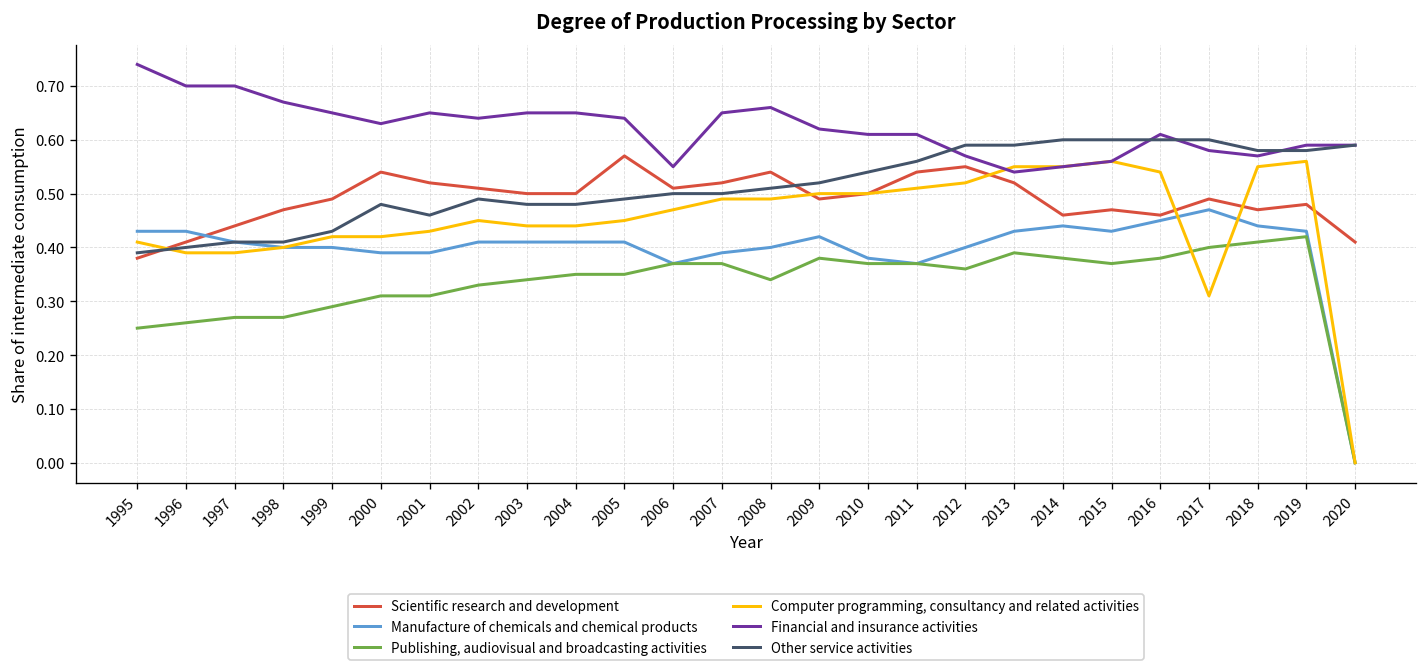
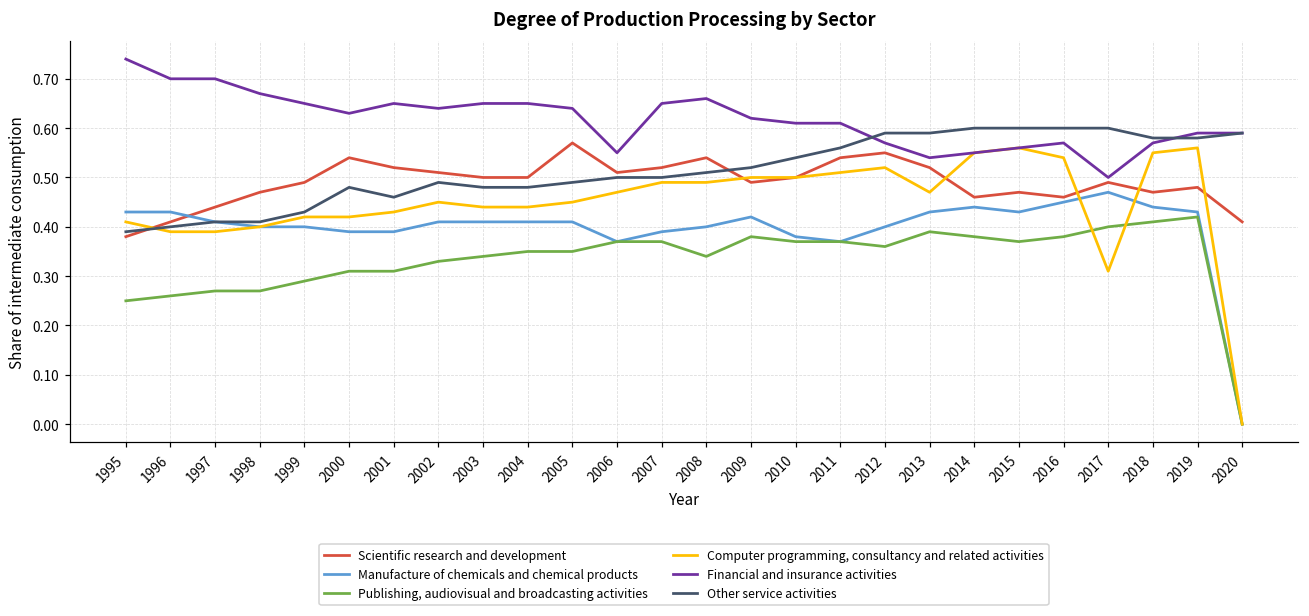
Computer programming, consultancy and related activities, 2013: 0.55 -> 0.47
Financial and insurance activities, 2016: 0.61 -> 0.57
Financial and insurance activities, 2017: 0.58 -> 0.50
